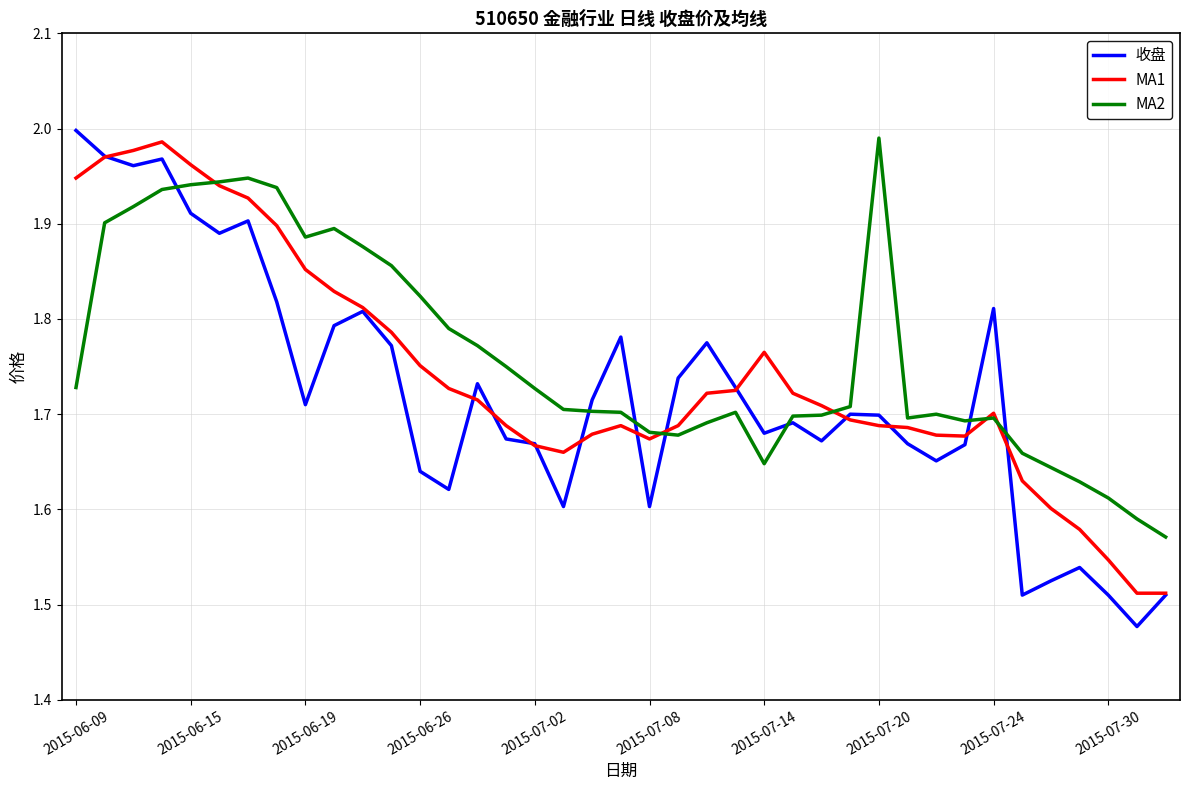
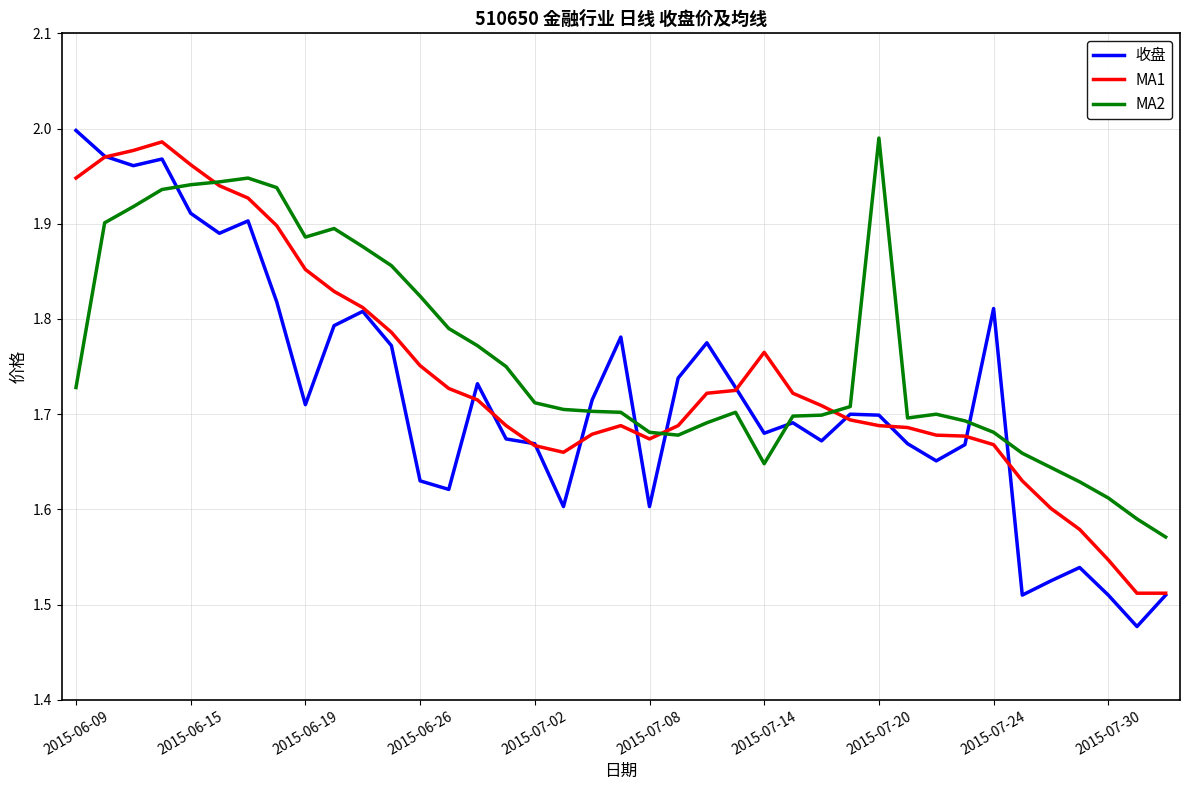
收盘, 2015-06-26: 1.64 -> 1.63
MA2, 2015-07-02: 1.73 -> 1.71
MA1, 2015-07-24: 1.70 -> 1.67
MA2, 2015-07-24: 1.70 -> 1.68
